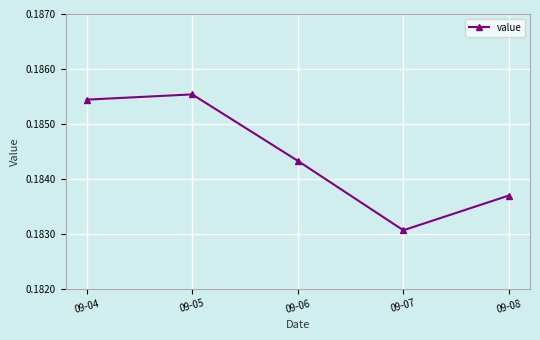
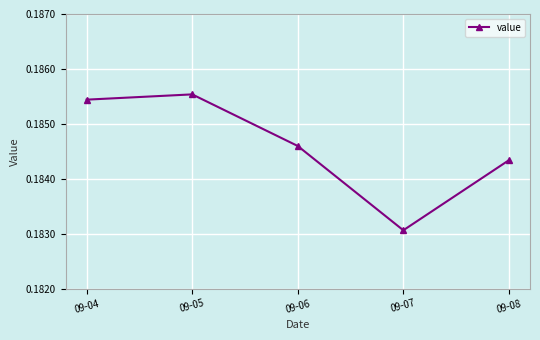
09-06: 0.1843 -> 0.1846
09-08: 0.1837 -> 0.1843
